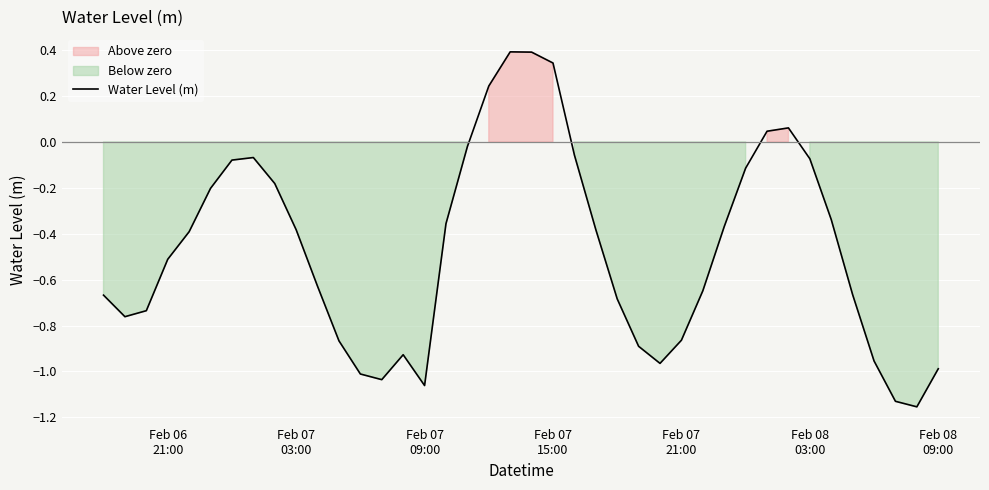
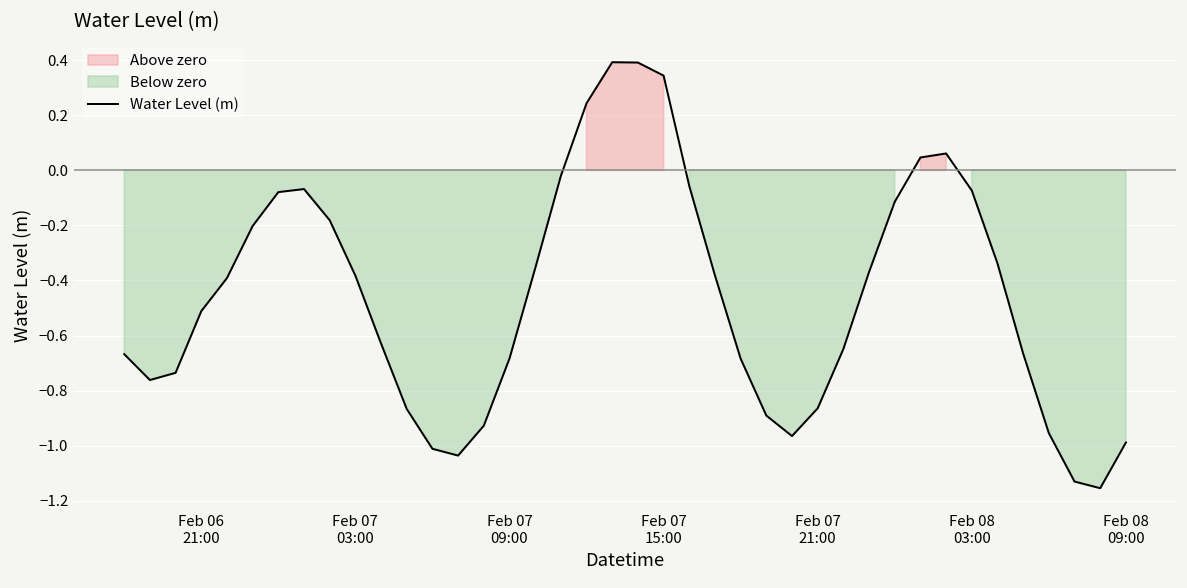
Feb 07 09:00: -1.06 -> -0.68
